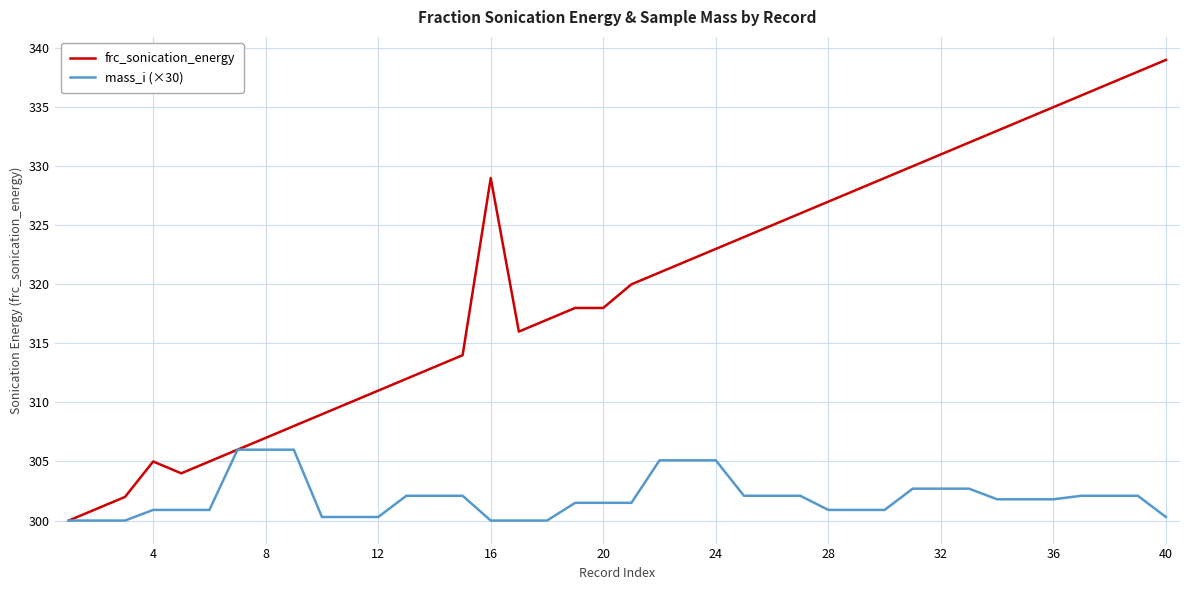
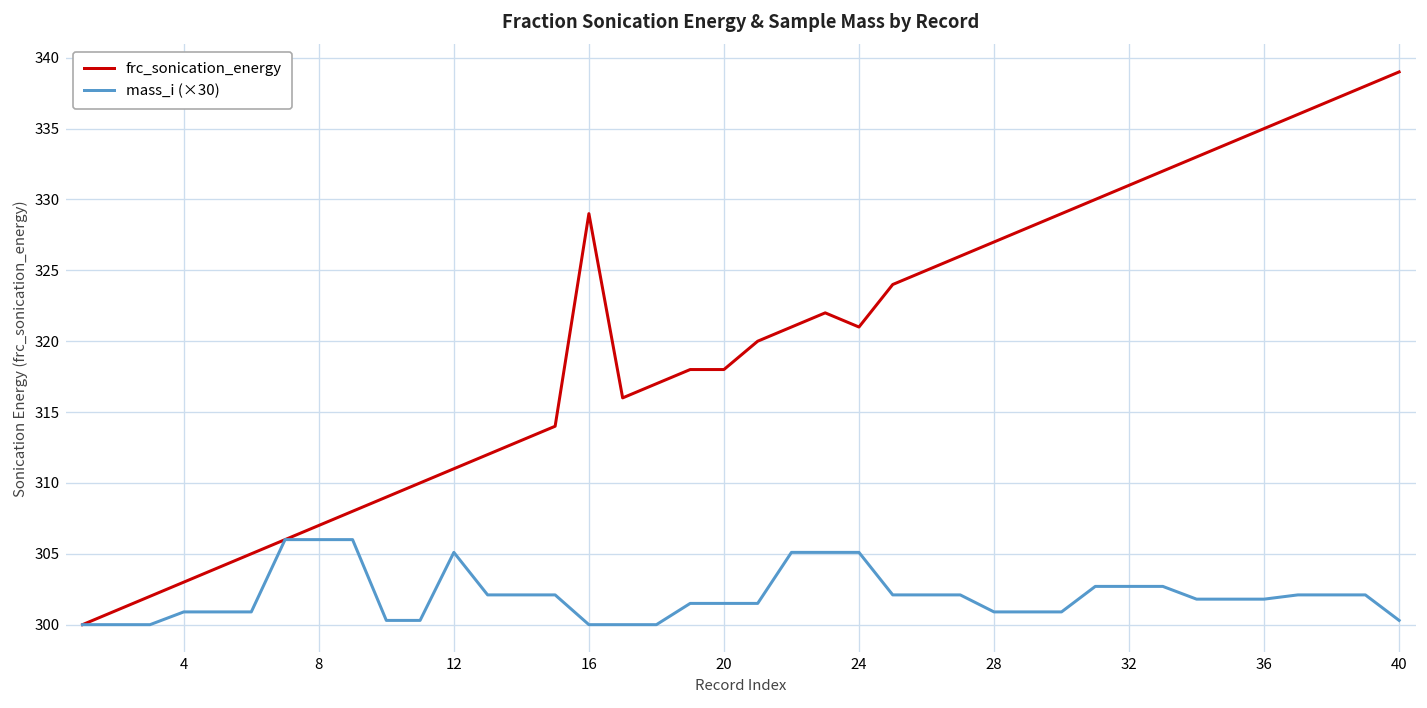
frc_sonication_energy, 4: 305 -> 303
mass_i (×30), 12: 300.3 -> 305.1
frc_sonication_energy, 24: 323 -> 321
